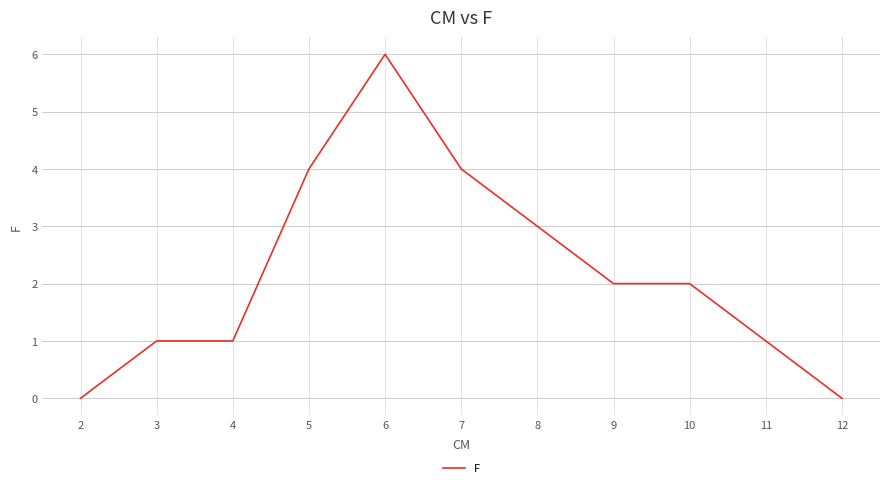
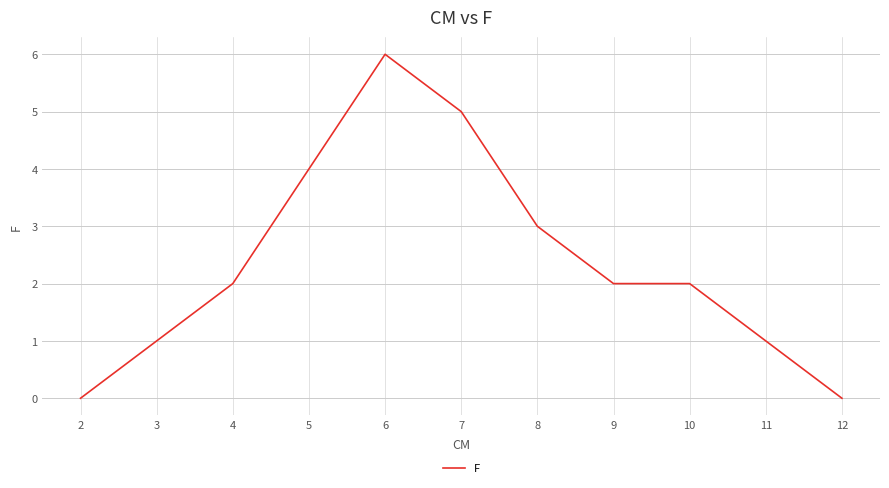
4: 1 -> 2
7: 4 -> 5
